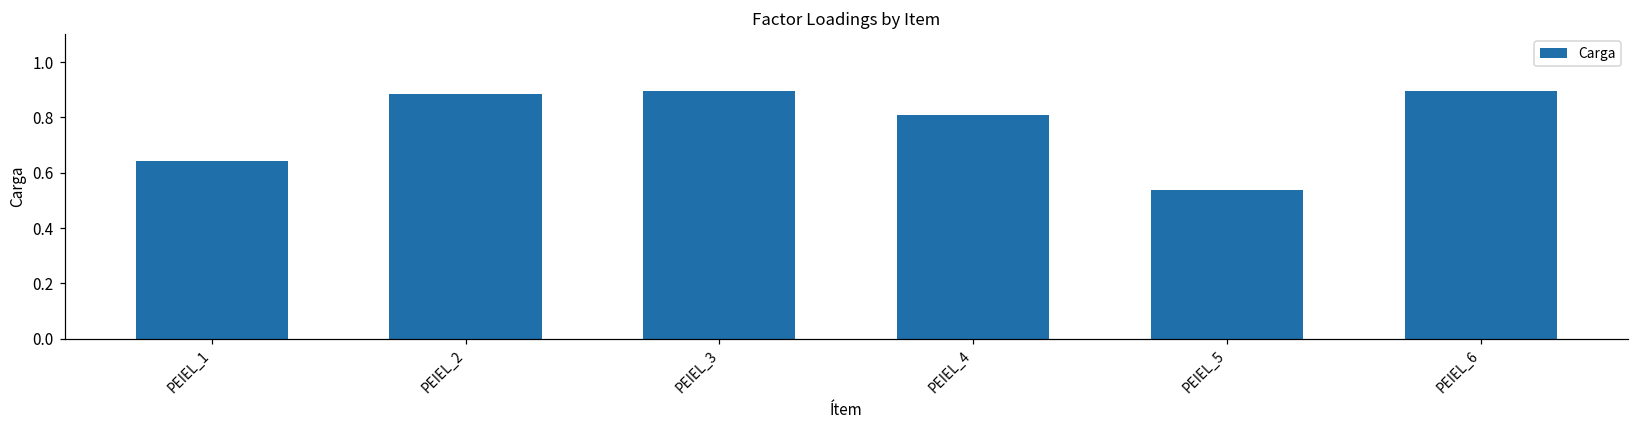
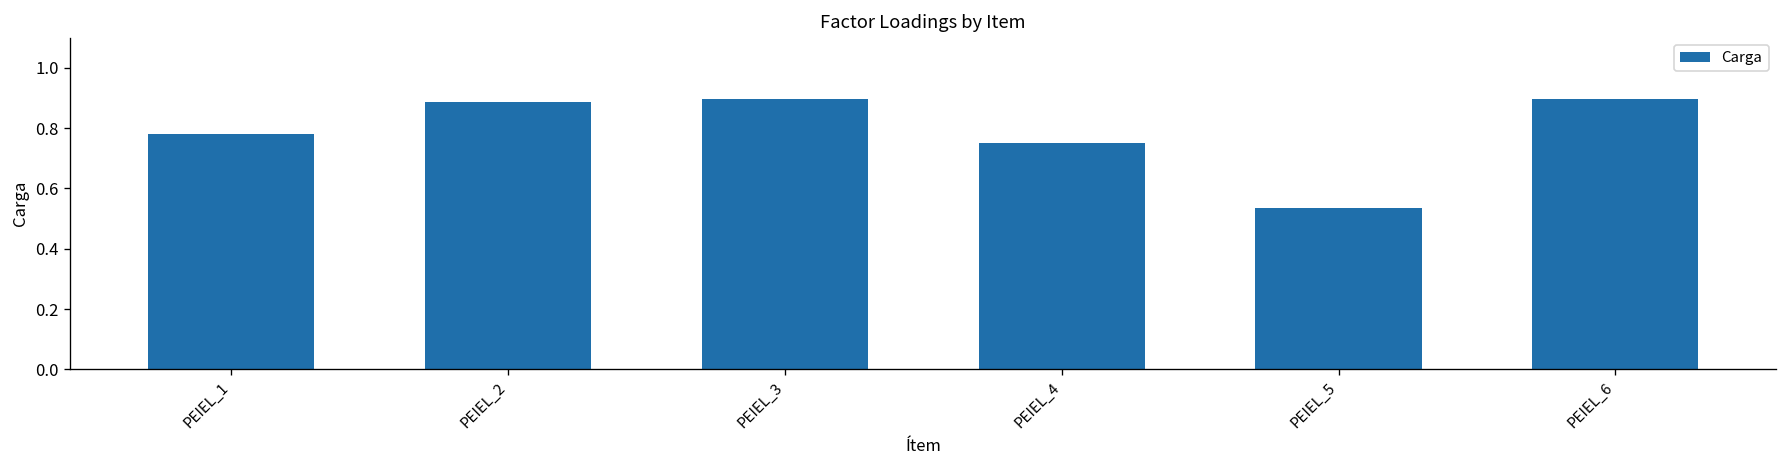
PEIEL_1: 0.64 -> 0.78
PEIEL_4: 0.81 -> 0.75
